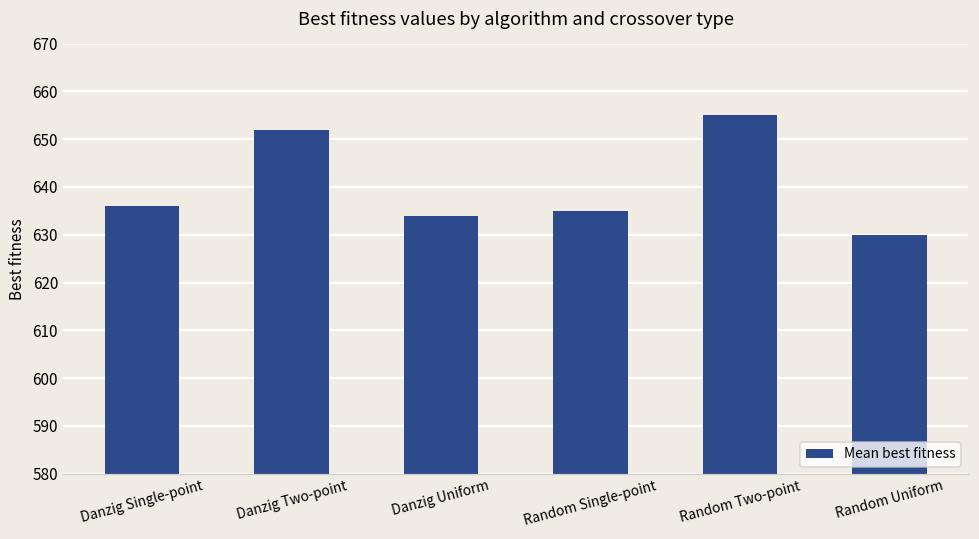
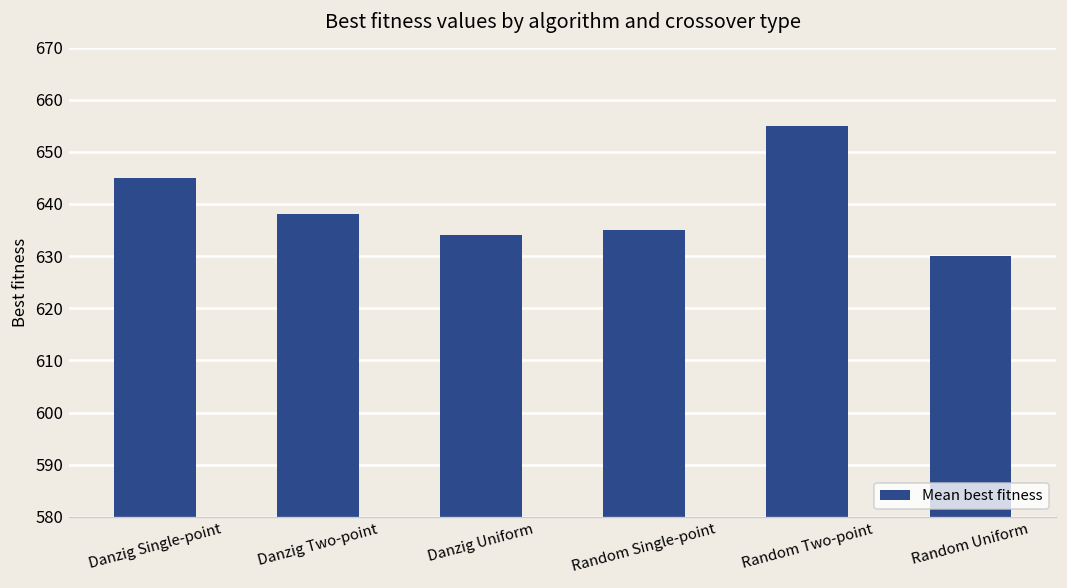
Danzig Single-point: 636 -> 645
Danzig Two-point: 652 -> 638
